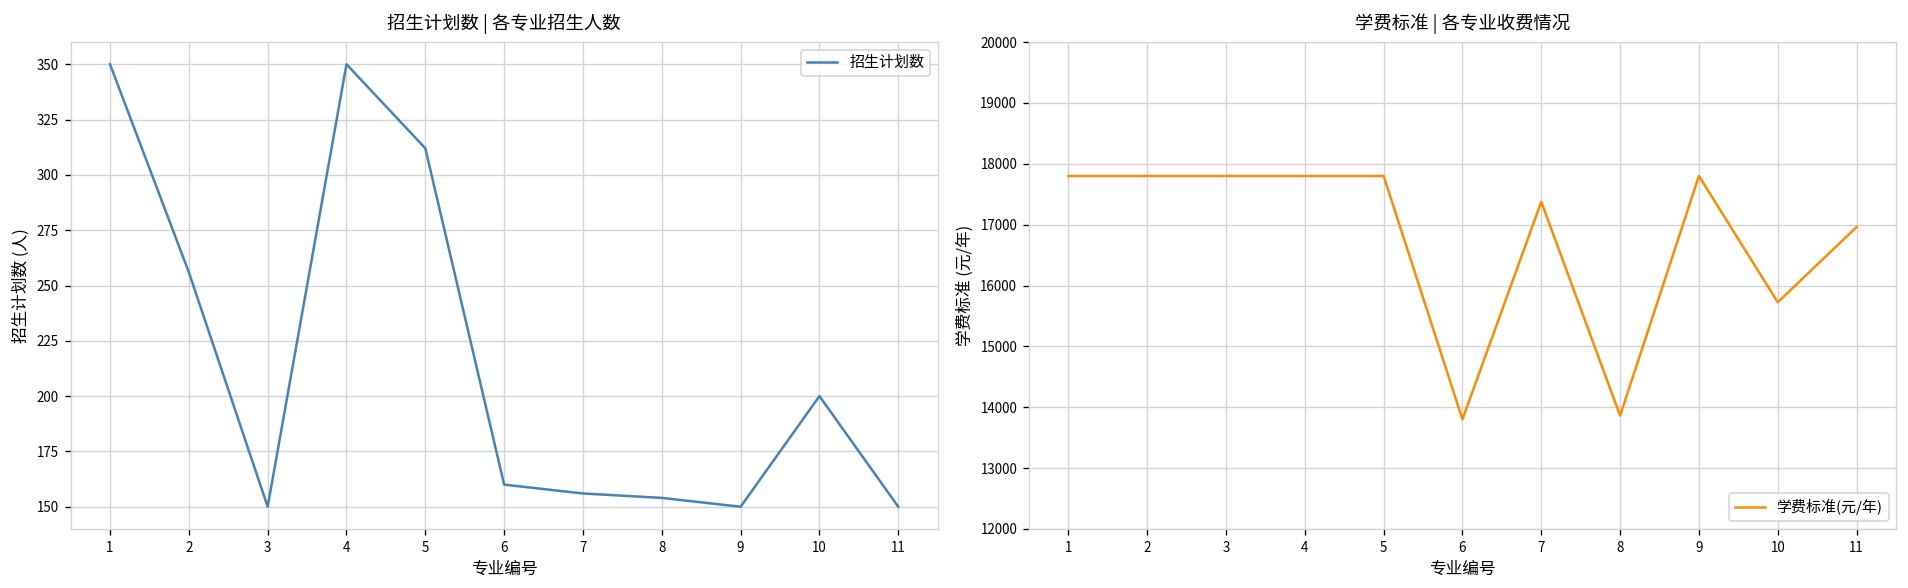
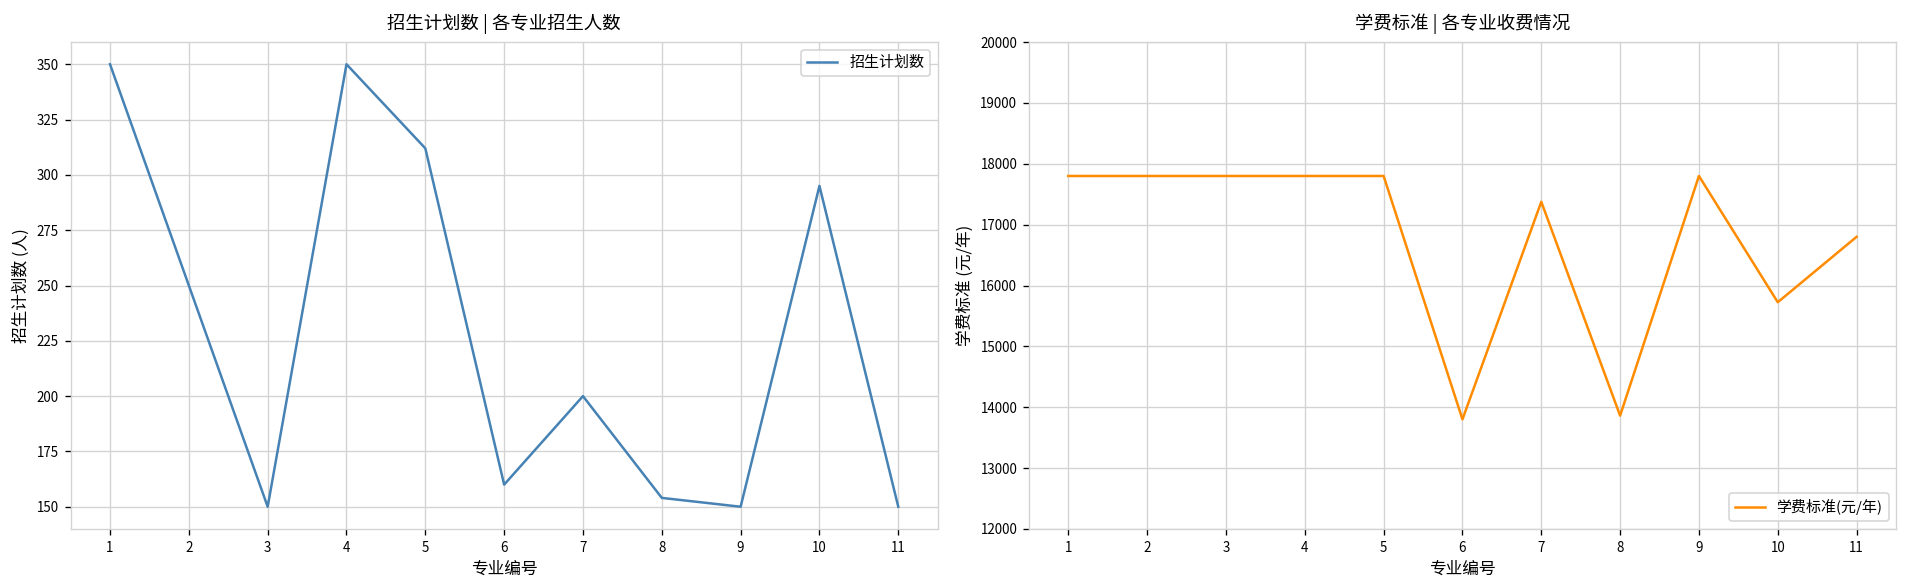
招生计划数 | 各专业招生人数, 2: 256 -> 250
招生计划数 | 各专业招生人数, 7: 156 -> 200
招生计划数 | 各专业招生人数, 10: 200 -> 295
学费标准 | 各专业收费情况, 11: 17000 -> 16800
